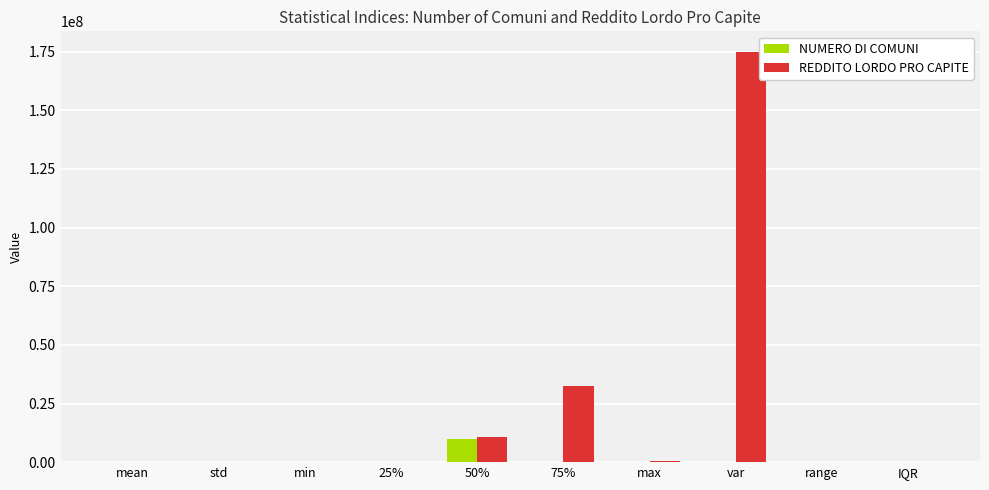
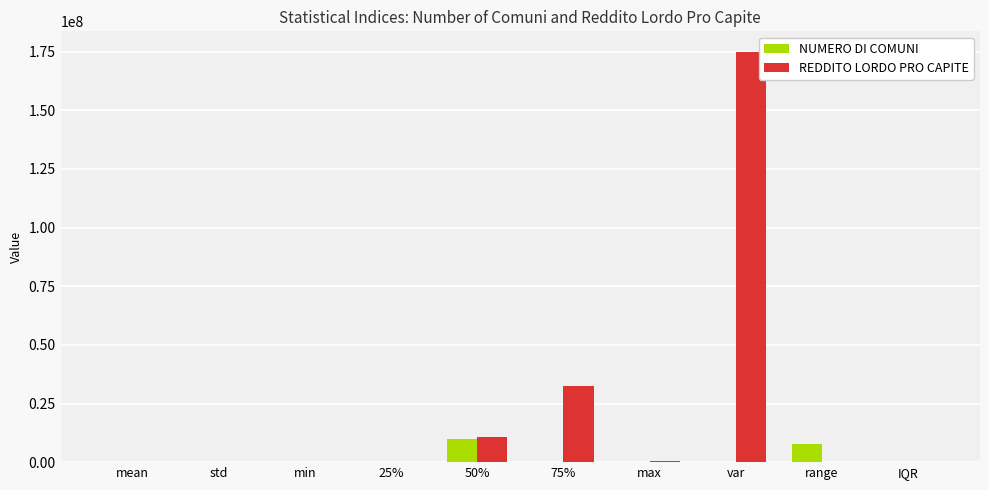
NUMERO DI COMUNI, range: 0 -> 8000000
